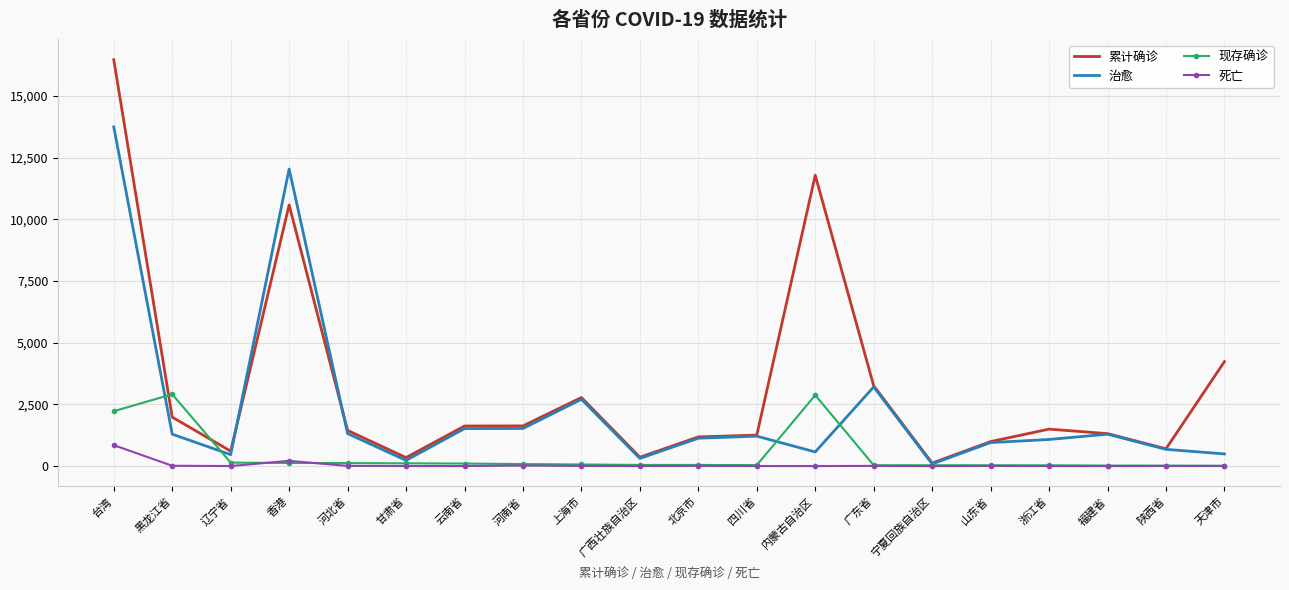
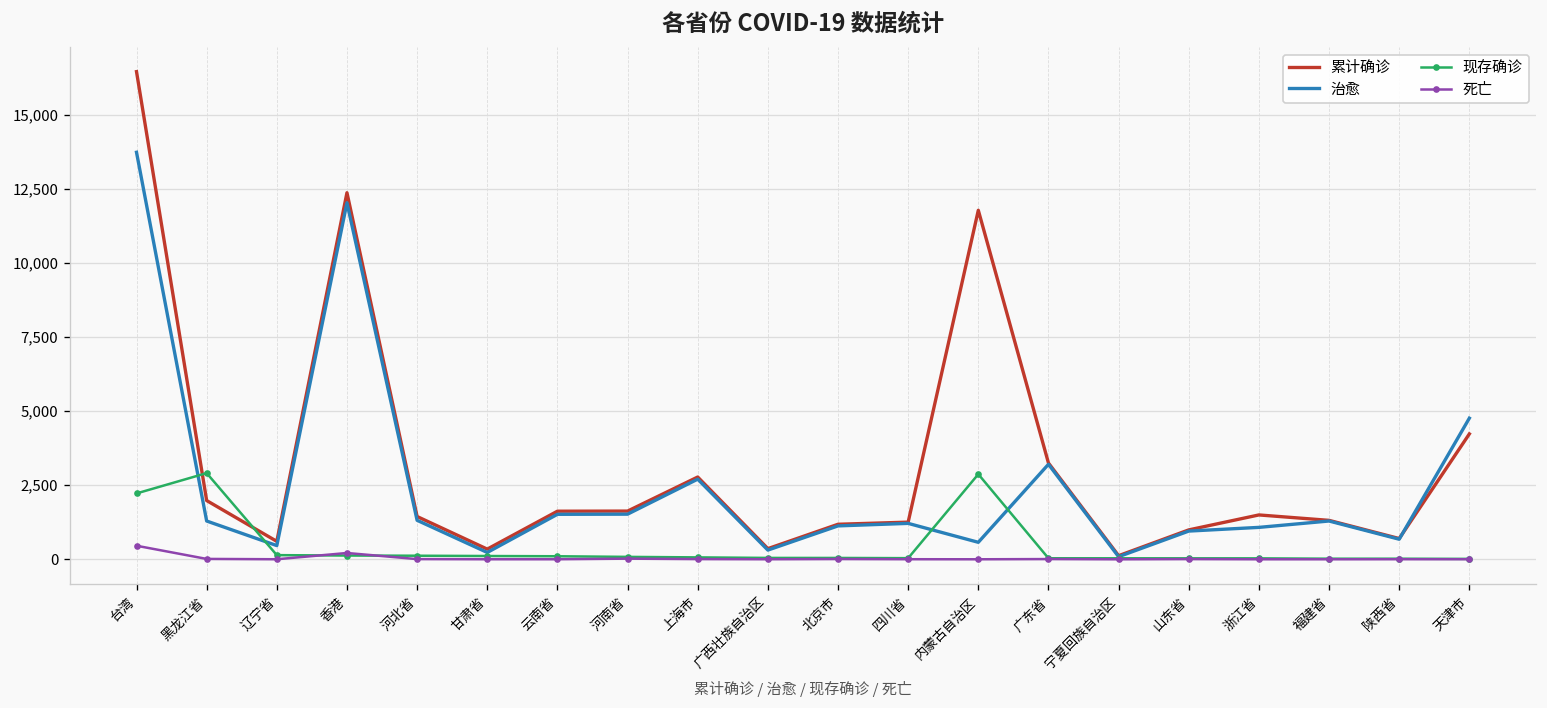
死亡, 台湾: 800 -> 500
累计确诊, 香港: 10,600 -> 12,400
治愈, 天津市: 500 -> 4,800
